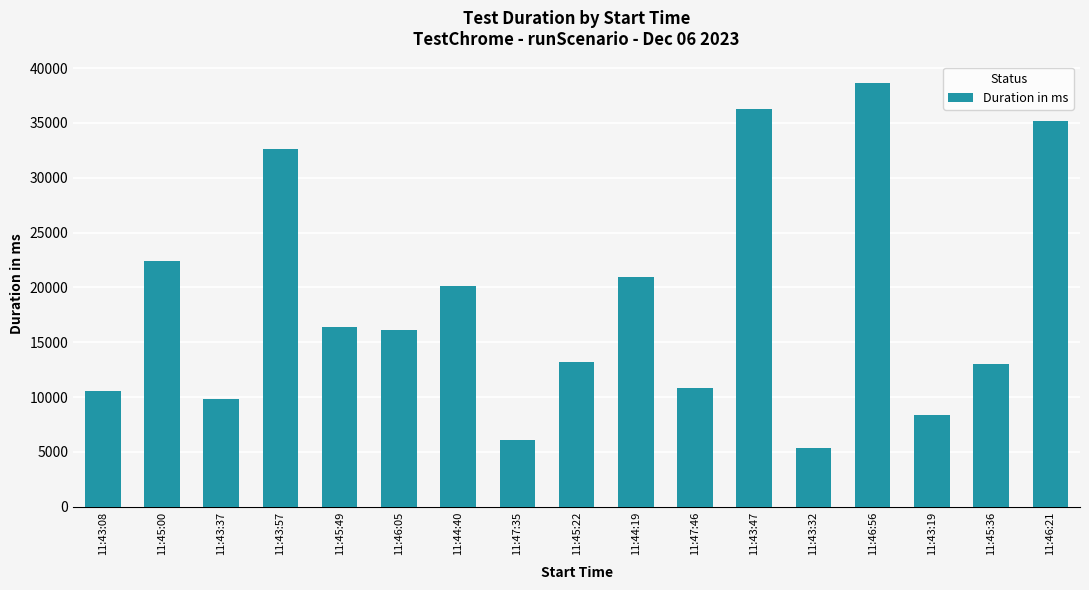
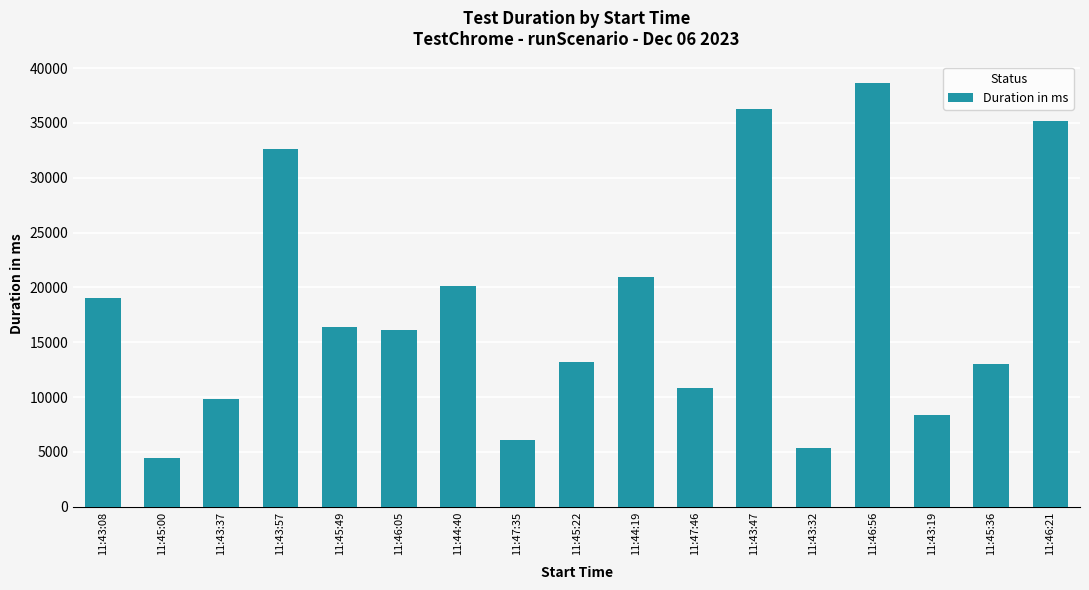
11:43:08: 10600 -> 19000
11:45:00: 22400 -> 4400
